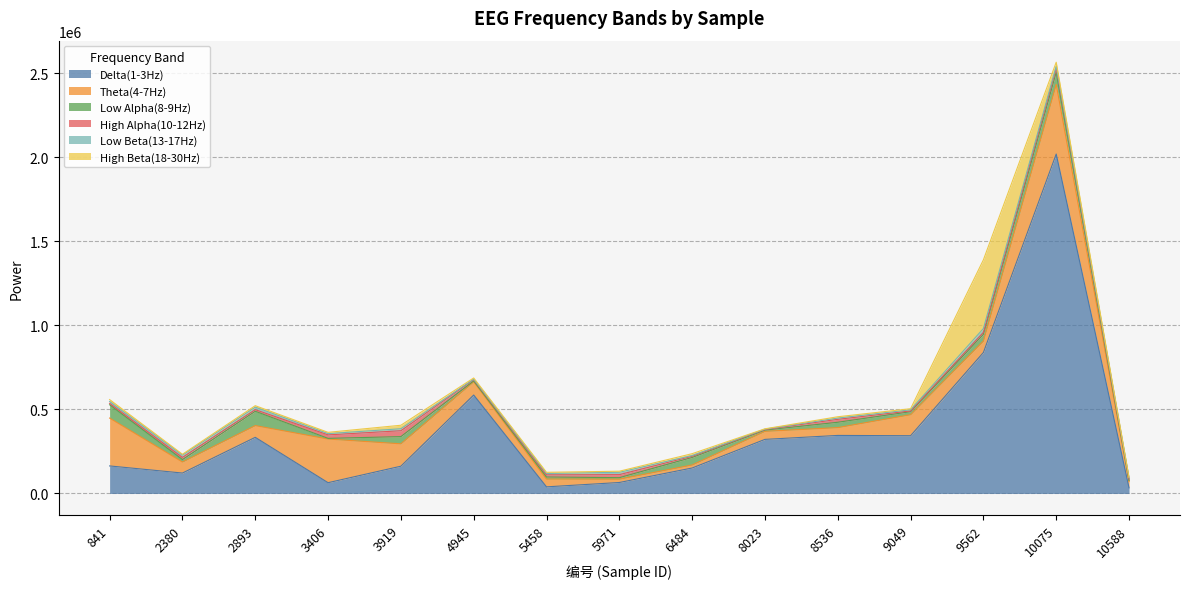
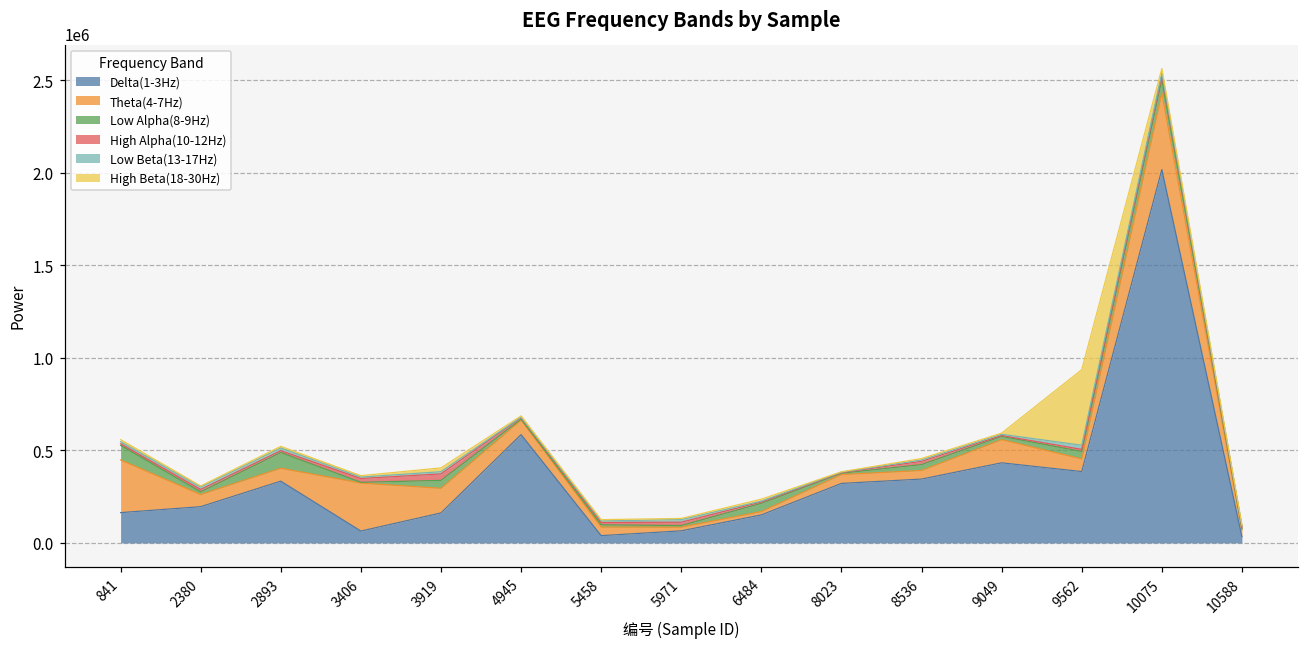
Delta(1-3Hz), 2380: 120000 -> 200000
Delta(1-3Hz), 9049: 340000 -> 430000
Delta(1-3Hz), 9562: 840000 -> 390000
